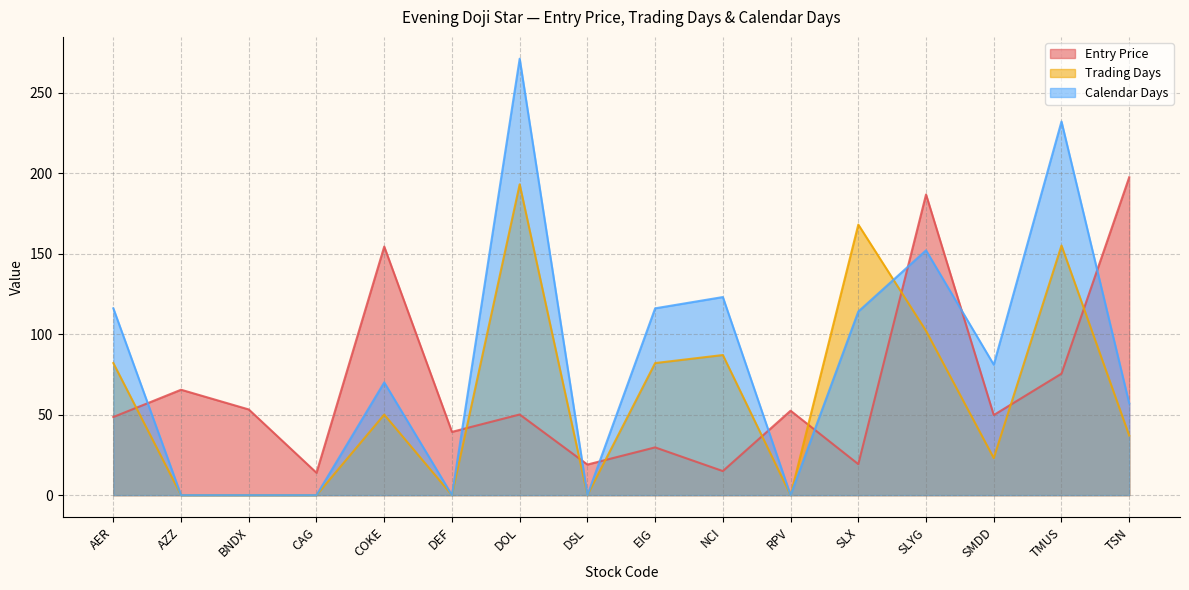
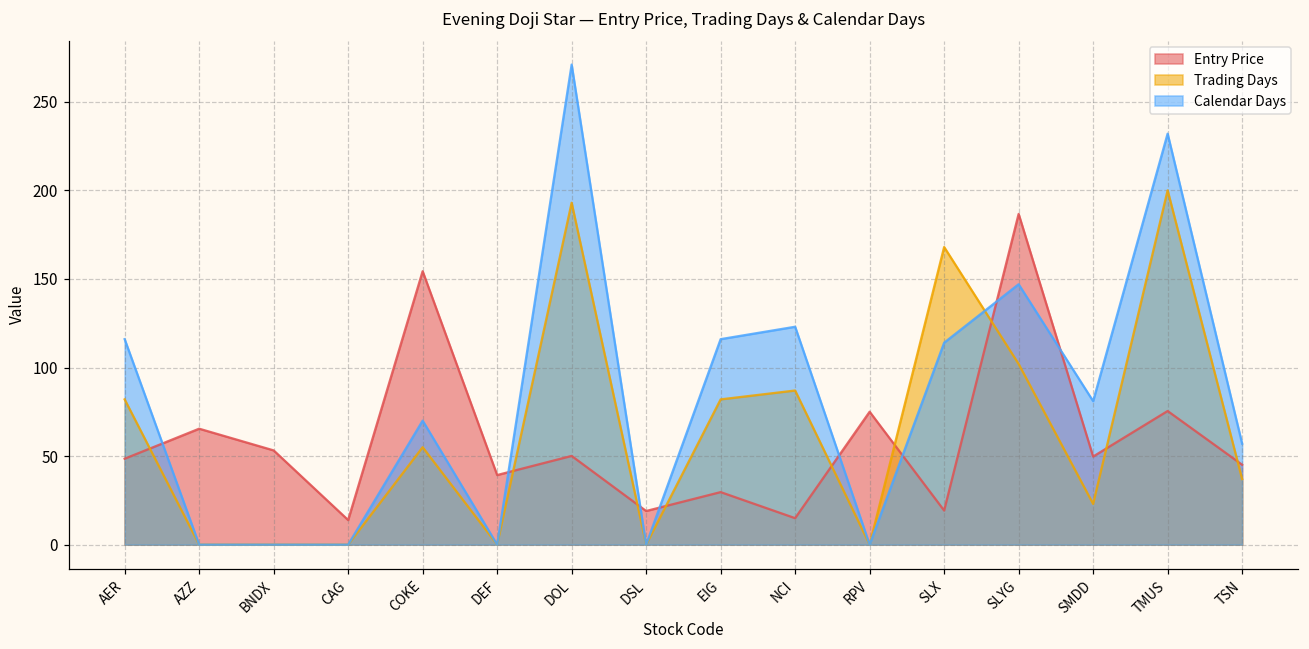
Trading Days, COKE: 50 -> 55
Entry Price, RPV: 52 -> 75
Calendar Days, SLYG: 152 -> 147
Trading Days, TMUS: 155 -> 200
Entry Price, TSN: 197 -> 45
